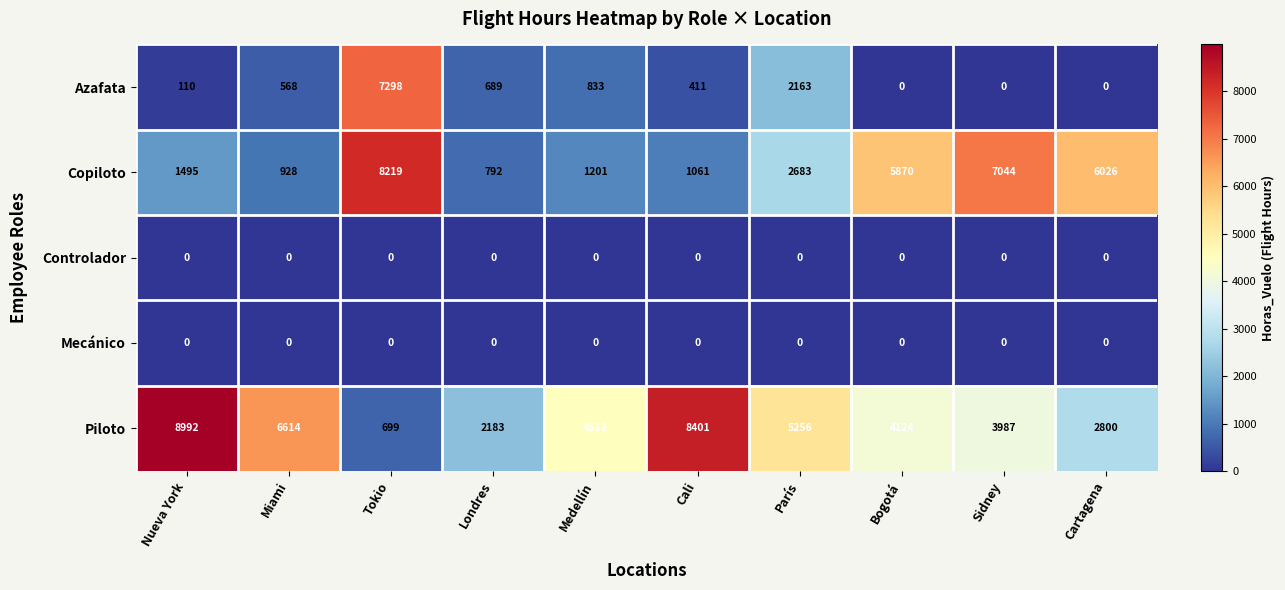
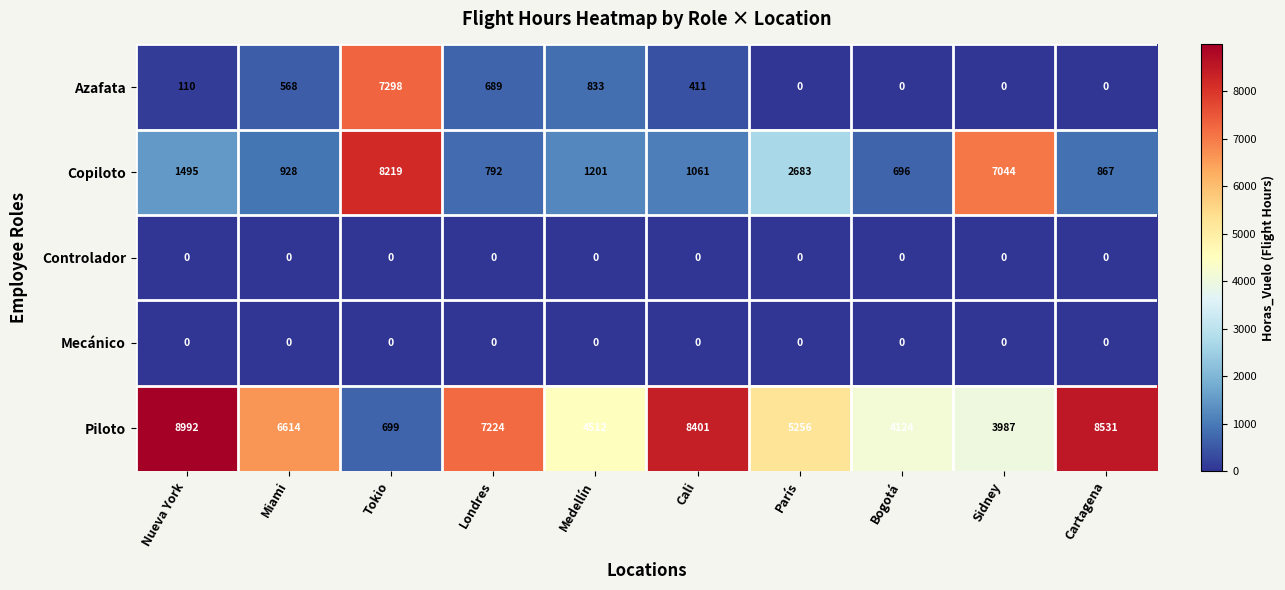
Azafata, París: 2163 -> 0
Copiloto, Bogotá: 5870 -> 696
Copiloto, Cartagena: 6026 -> 867
Piloto, Londres: 2183 -> 7224
Piloto, Cartagena: 2800 -> 8531
